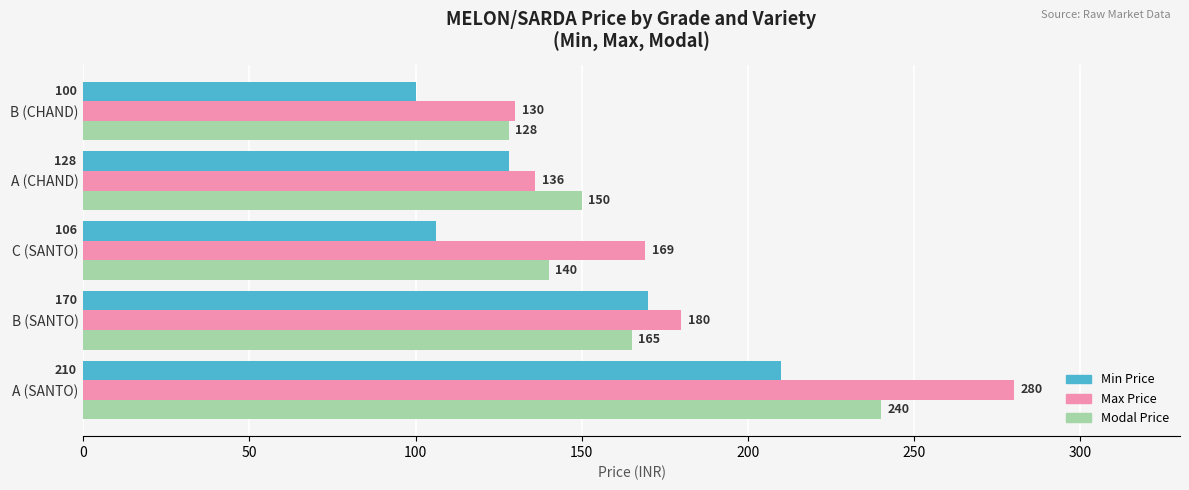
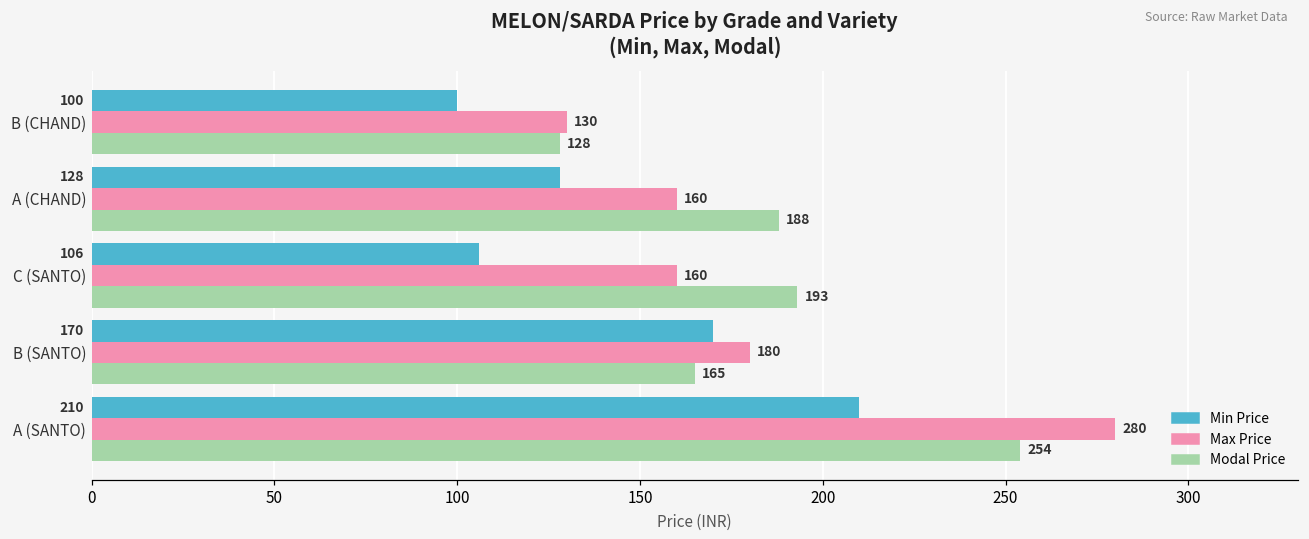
Max Price, A (CHAND): 136 -> 160
Modal Price, A (CHAND): 150 -> 188
Max Price, C (SANTO): 169 -> 160
Modal Price, C (SANTO): 140 -> 193
Modal Price, A (SANTO): 240 -> 254
